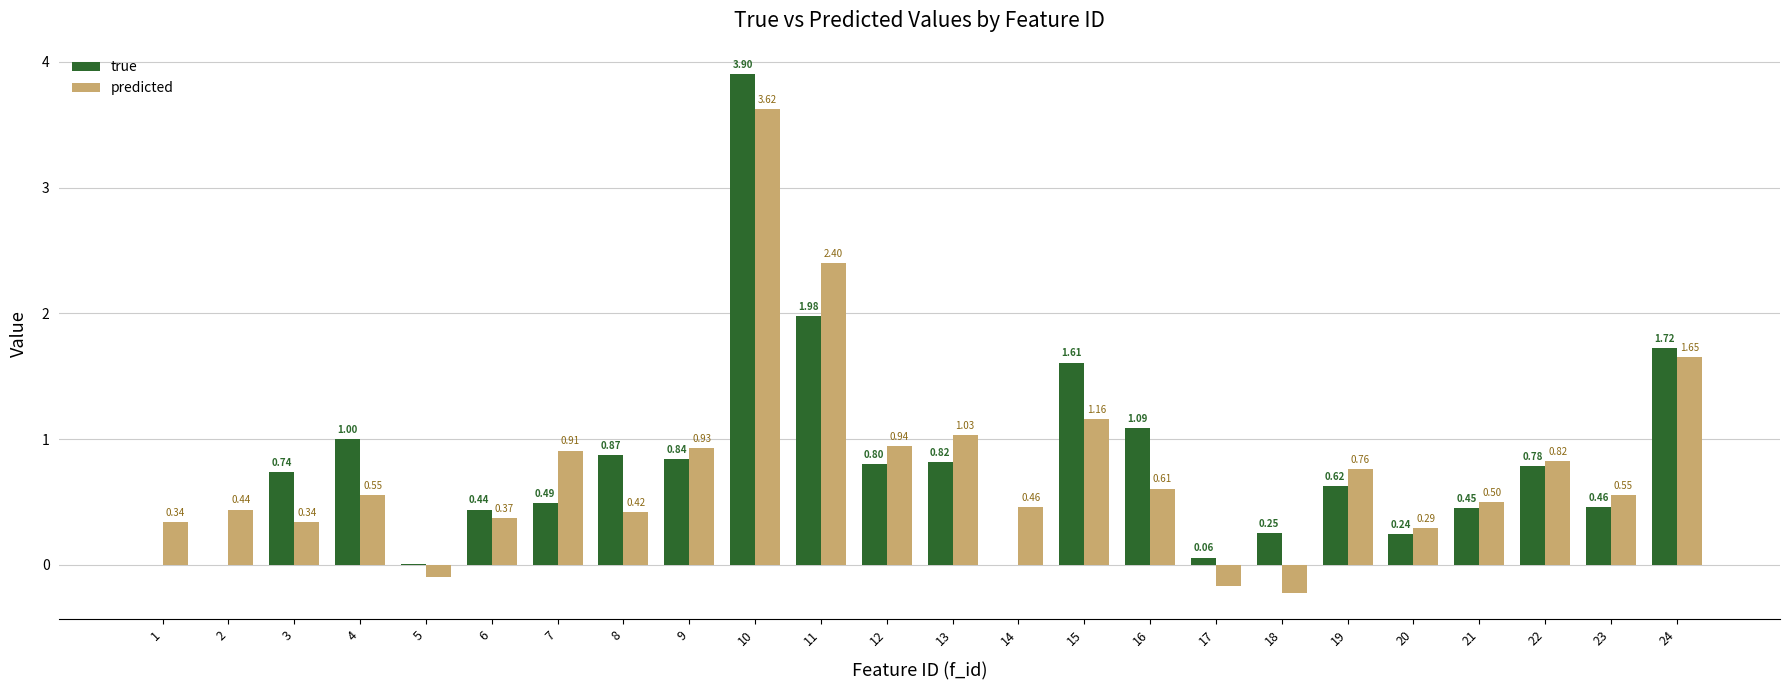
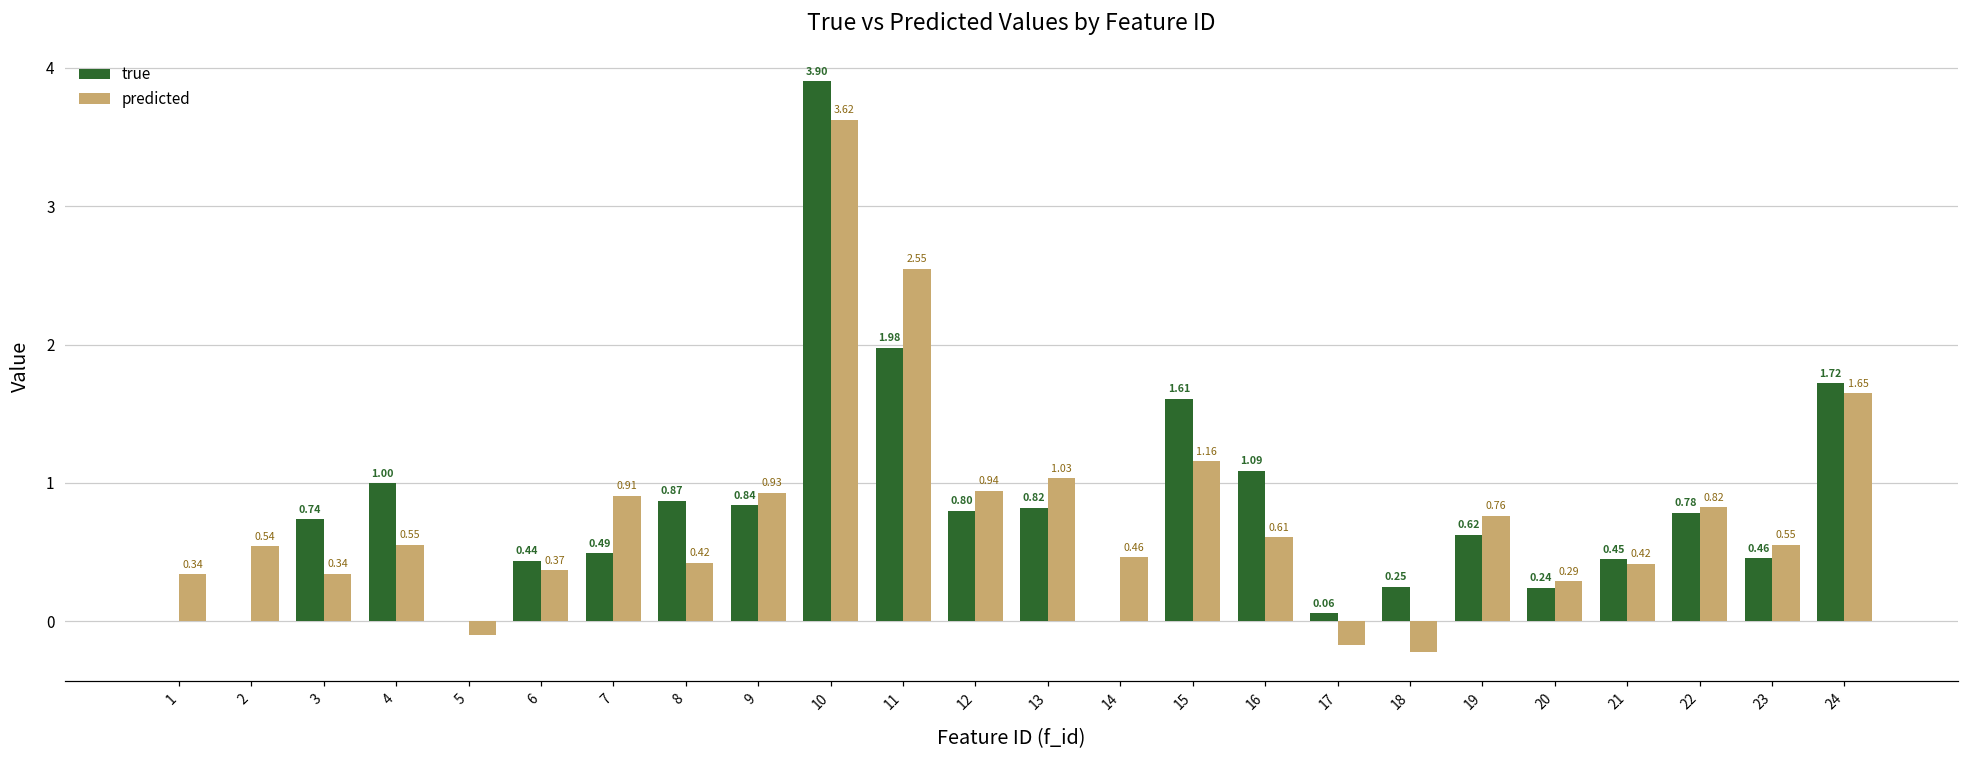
predicted, 2: 0.44 -> 0.54
predicted, 11: 2.40 -> 2.55
predicted, 21: 0.50 -> 0.42
